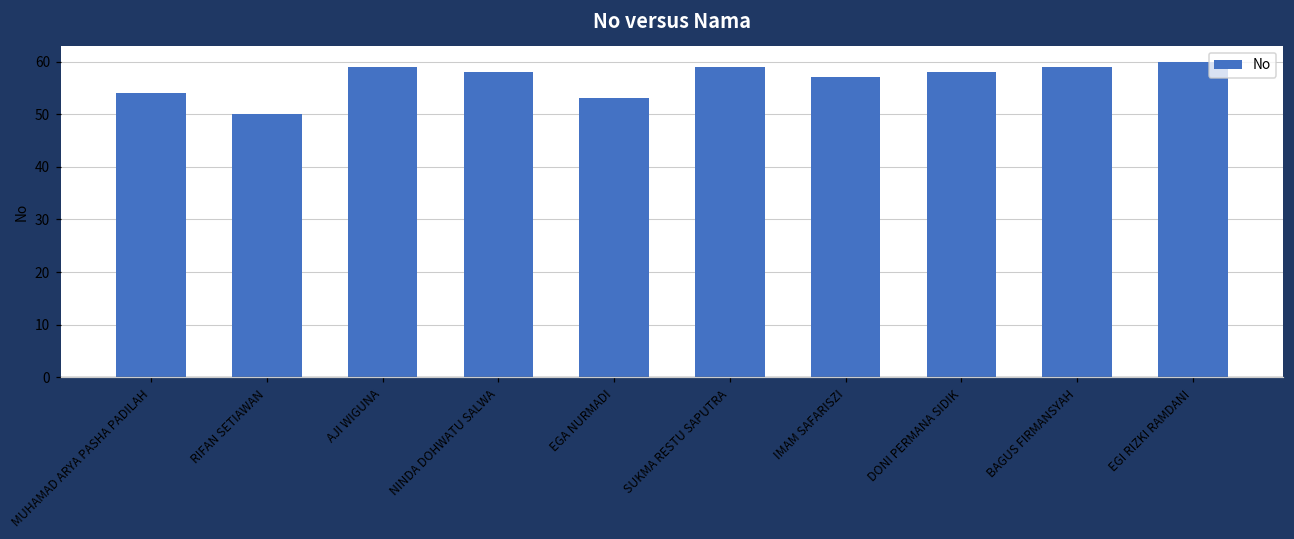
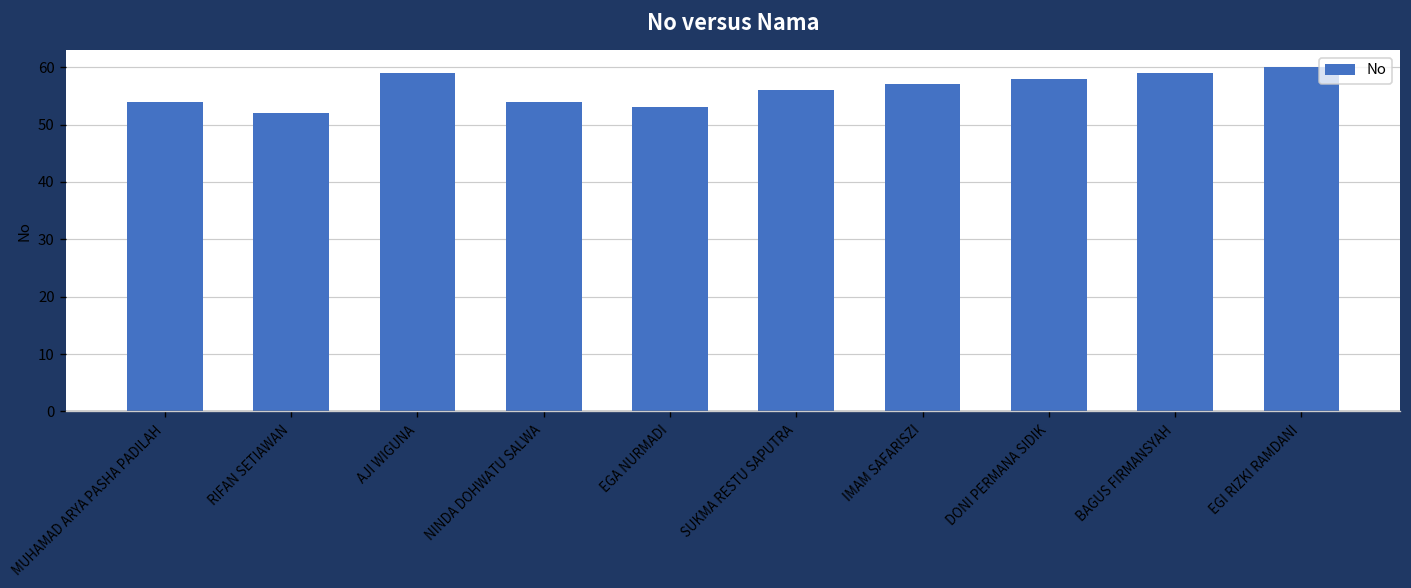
RIFAN SETIAWAN: 50 -> 52
NINDA DOHWATU SALWA: 58 -> 54
SUKMA RESTU SAPUTRA: 59 -> 56
